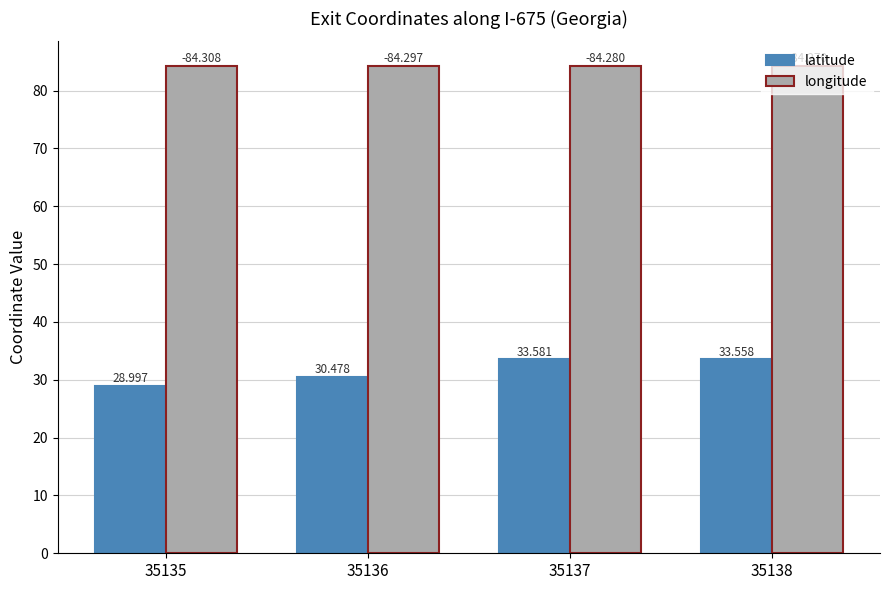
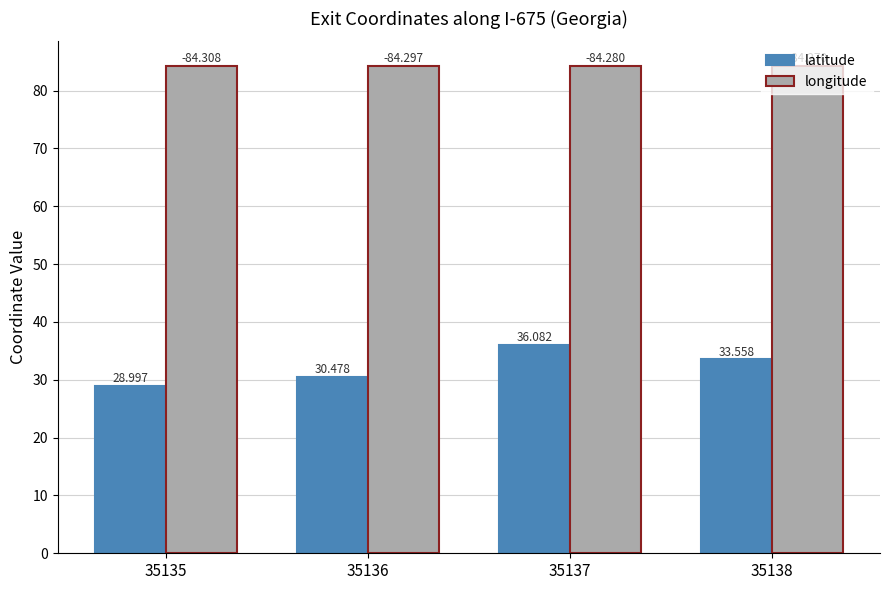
latitude, 35137: 33.581 -> 36.082
